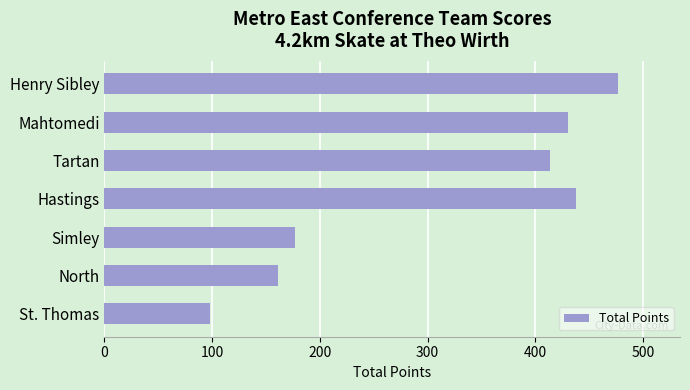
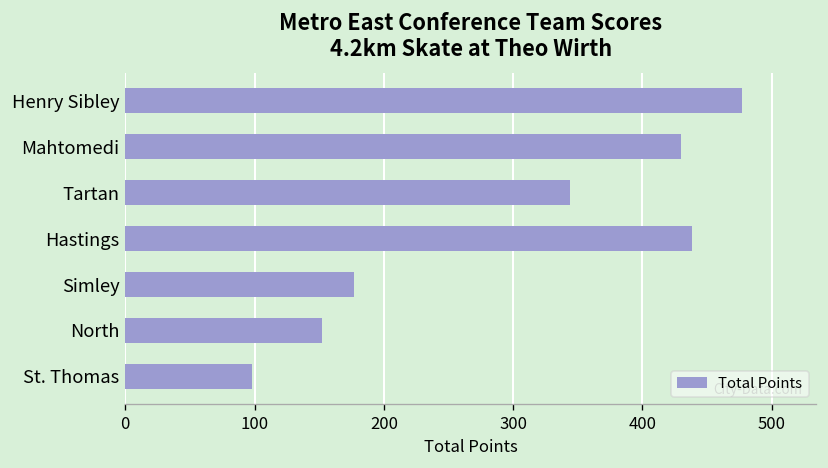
Tartan: 414 -> 344
North: 161 -> 152
